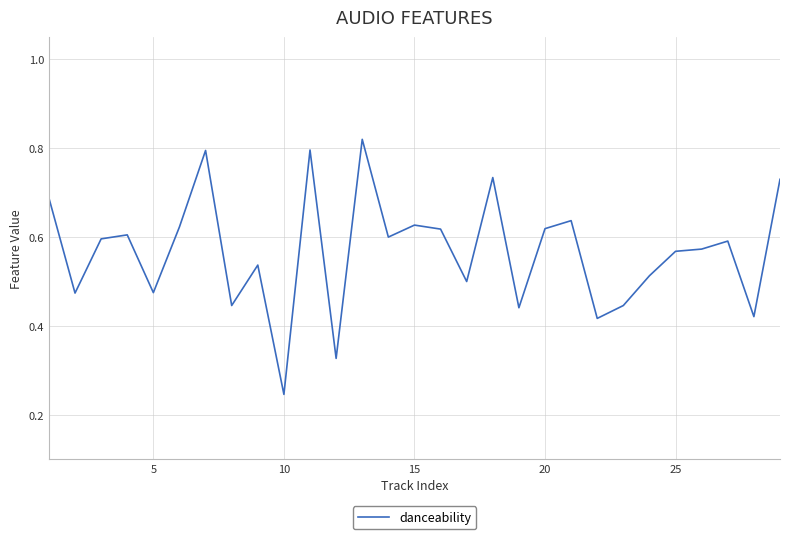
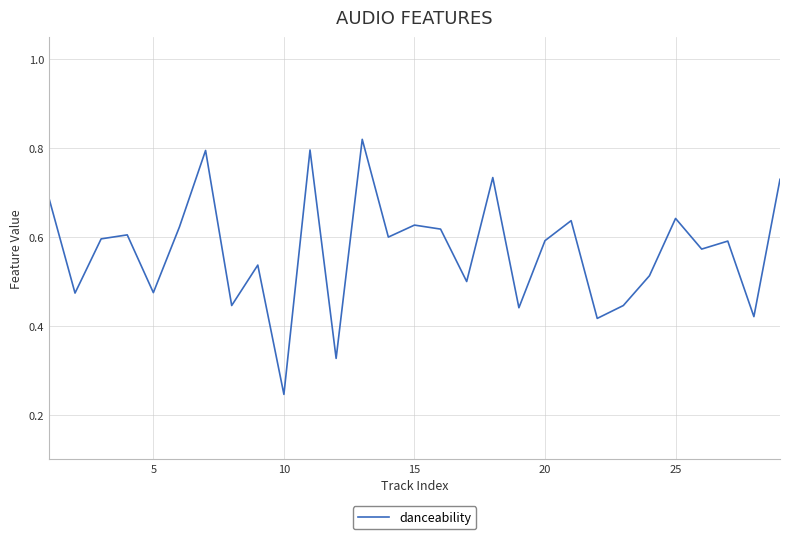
20: 0.62 -> 0.59
25: 0.57 -> 0.64
